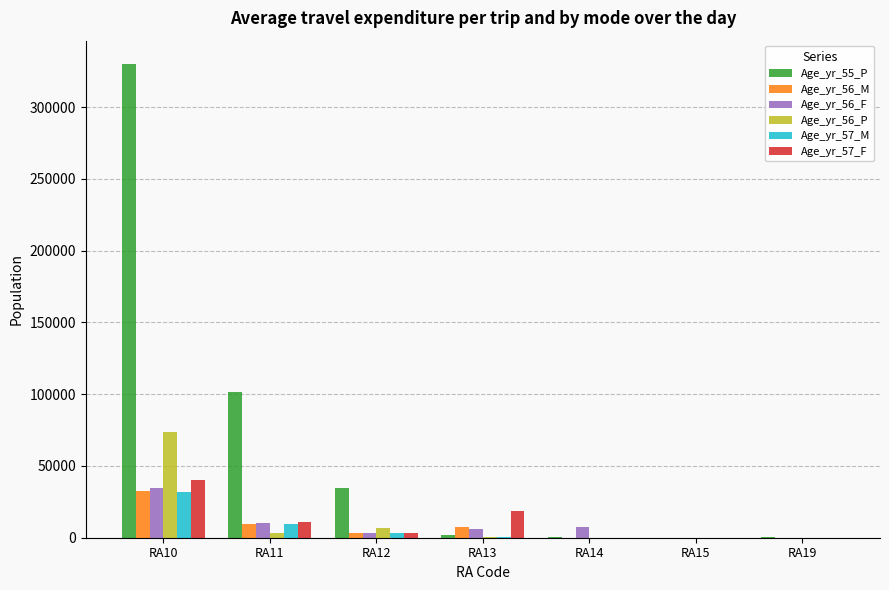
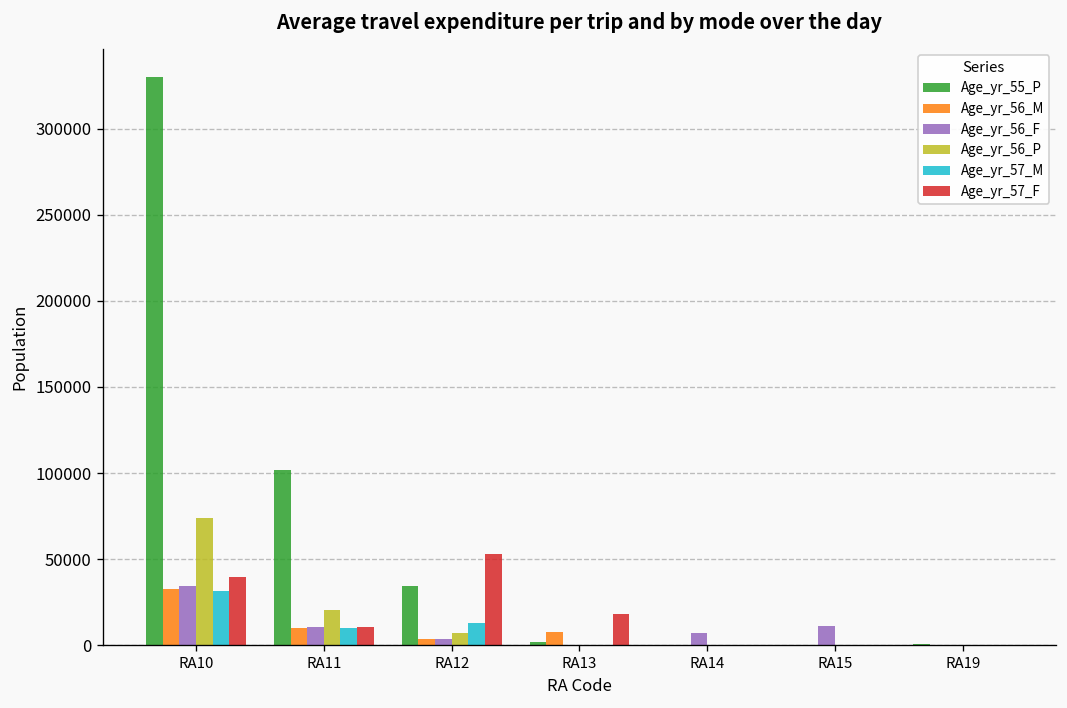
Age_yr_56_P, RA11: 3000 -> 20000
Age_yr_57_M, RA12: 3000 -> 13000
Age_yr_57_F, RA12: 3000 -> 53000
Age_yr_56_F, RA13: 6000 -> 0
Age_yr_56_F, RA15: 0 -> 11000
